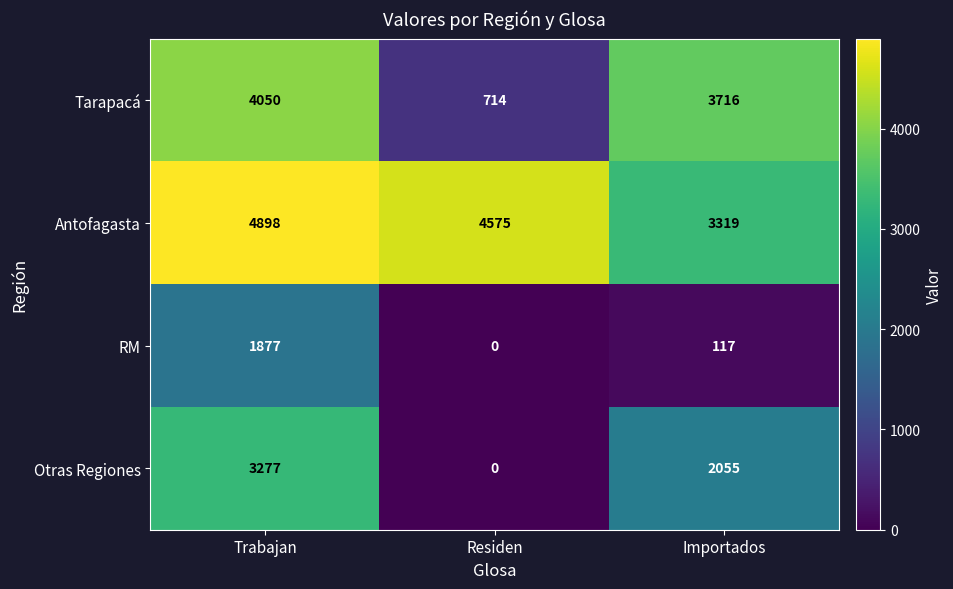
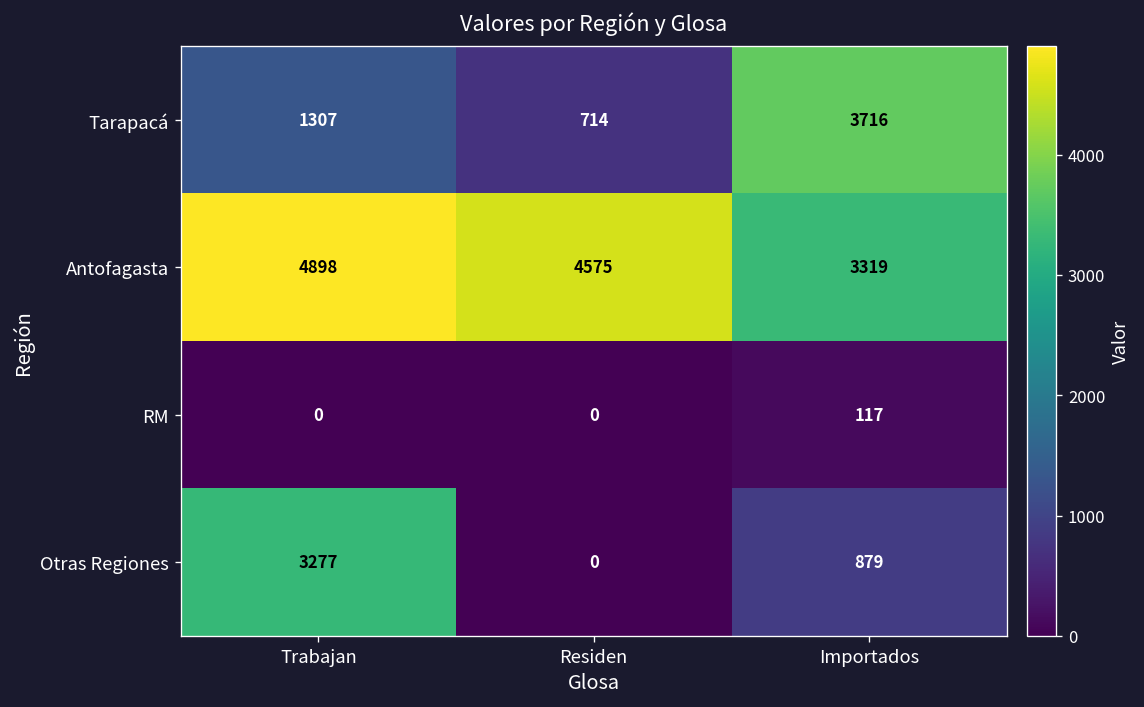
Tarapacá, Trabajan: 4050 -> 1307
RM, Trabajan: 1877 -> 0
Otras Regiones, Importados: 2055 -> 879
